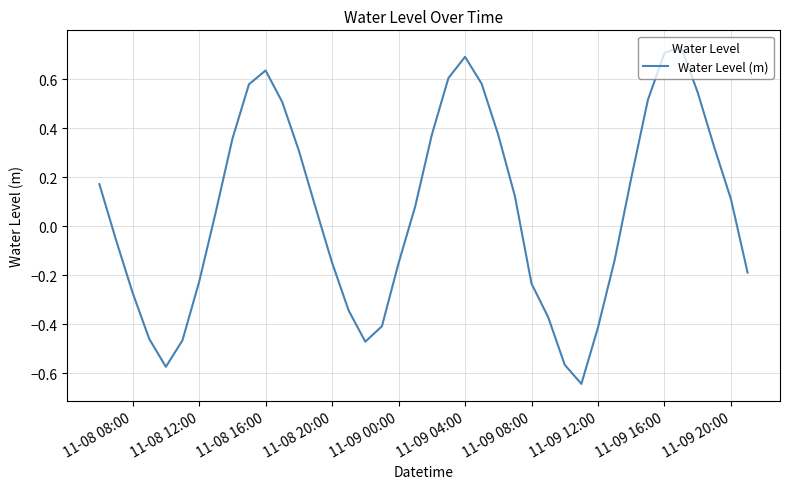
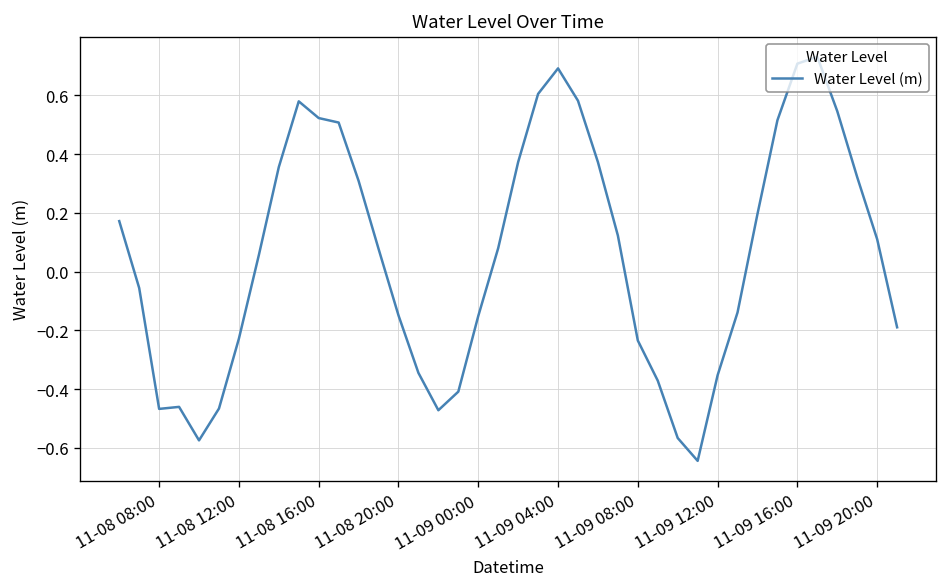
11-08 08:00: -0.27 -> -0.47
11-08 16:00: 0.64 -> 0.52
11-09 12:00: -0.41 -> -0.35
